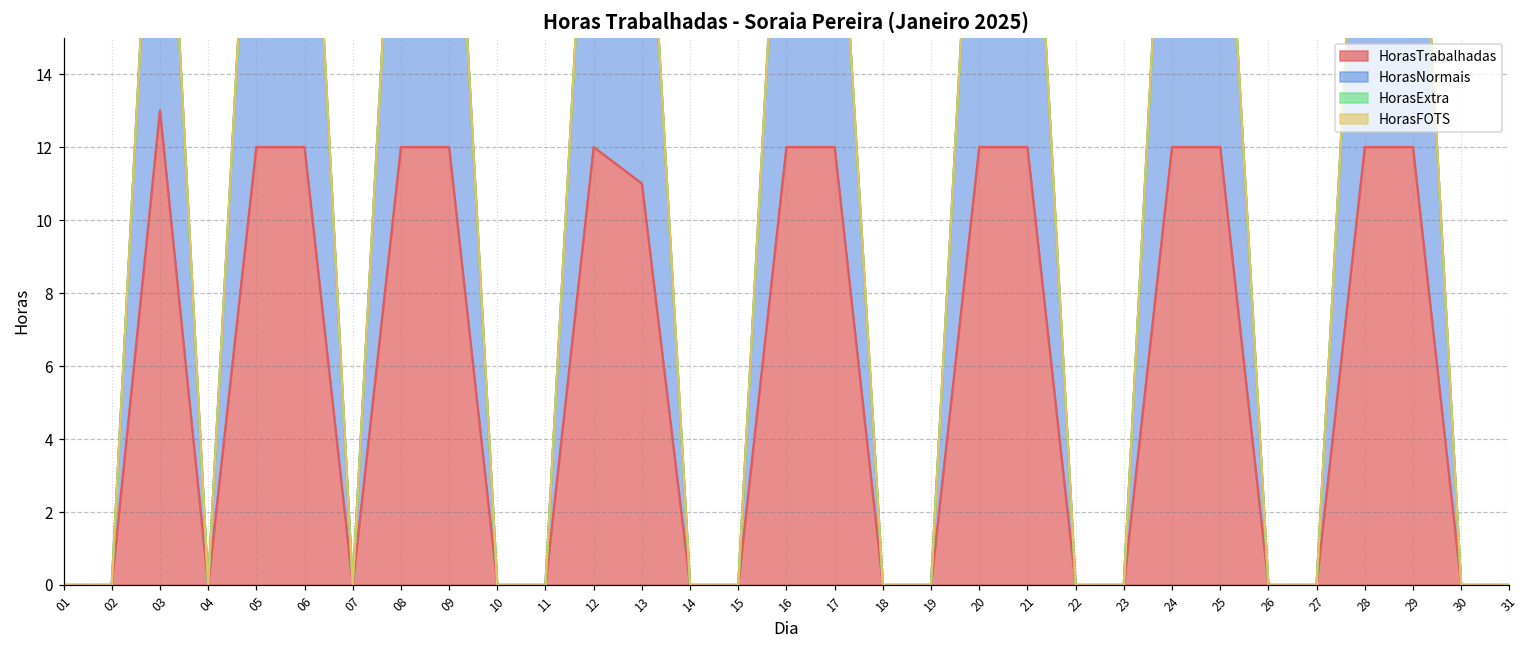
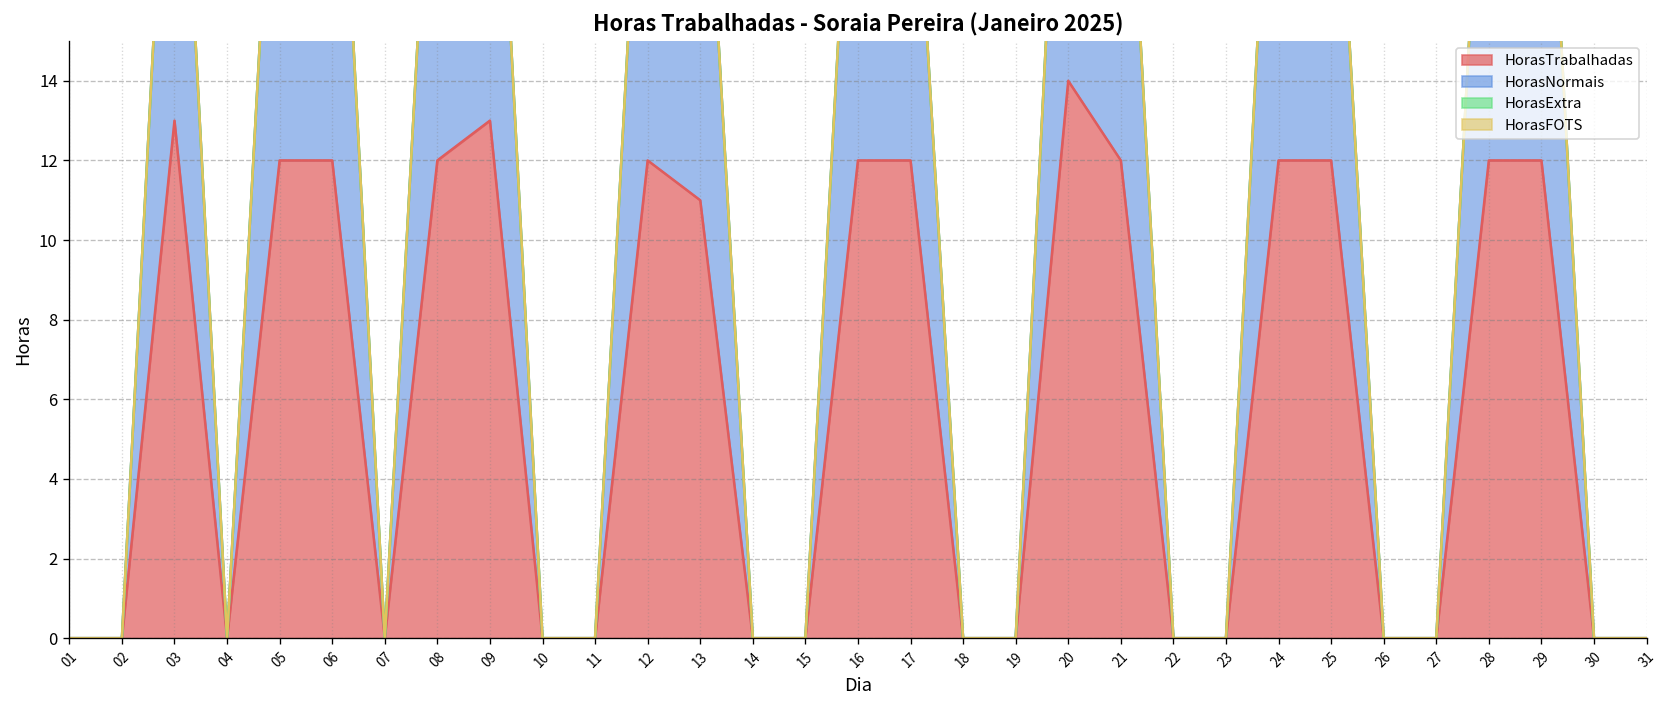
HorasTrabalhadas, 09: 12 -> 13
HorasTrabalhadas, 20: 12 -> 14
